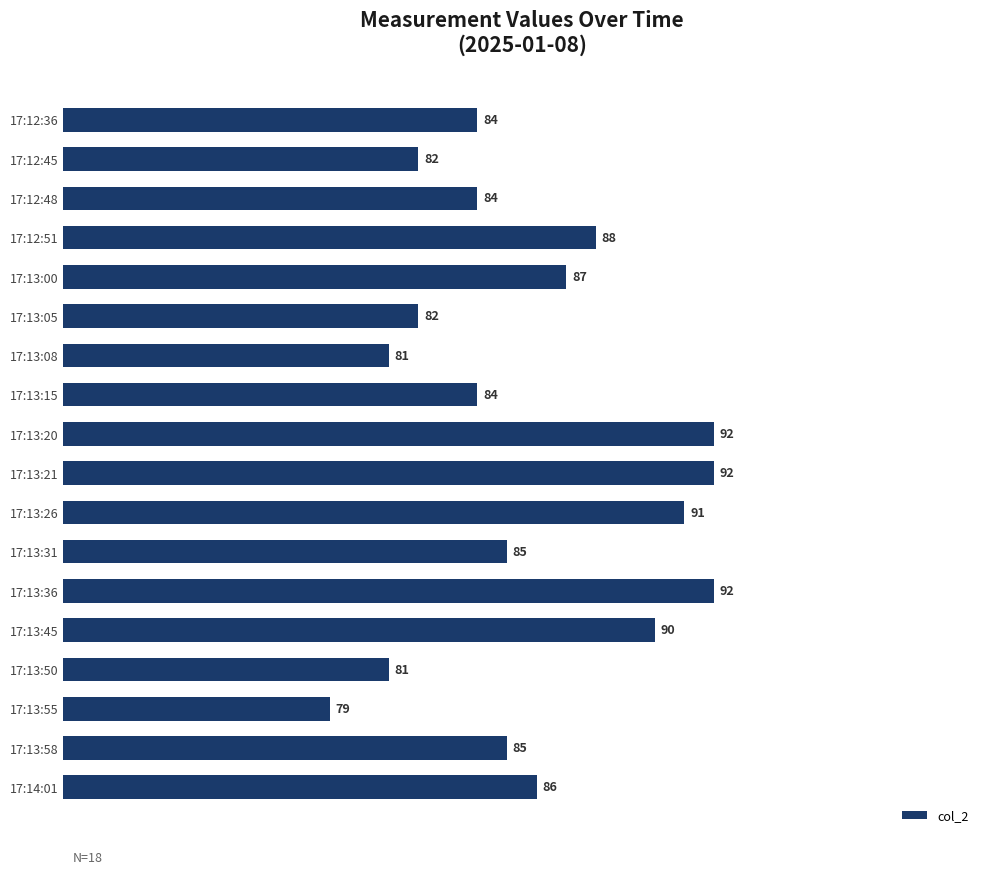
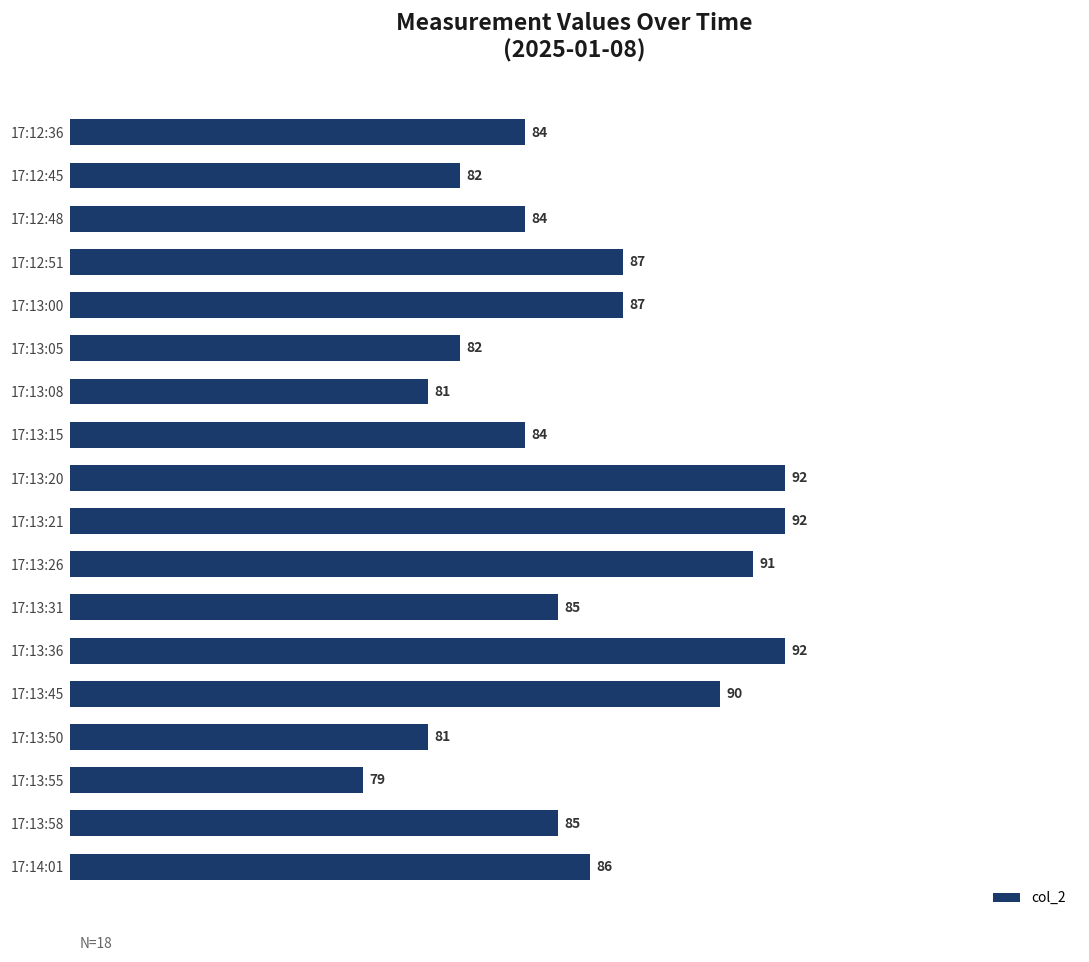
17:12:51: 88 -> 87
